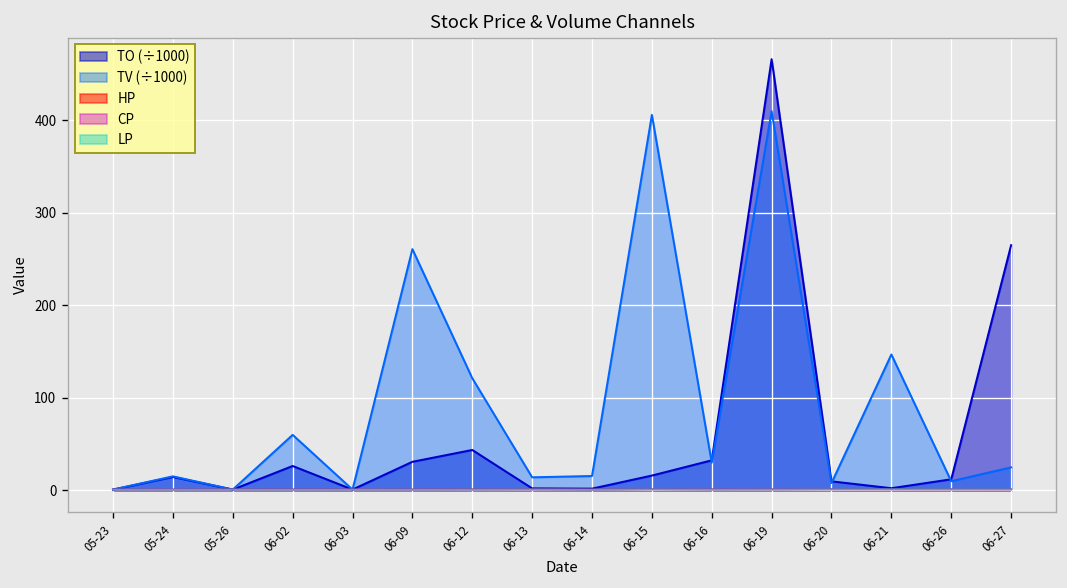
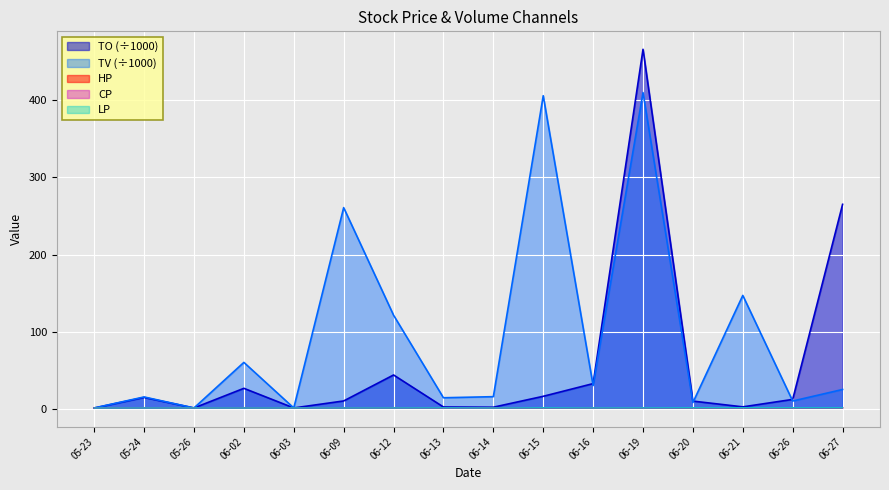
TO (÷1000), 06-09: 30 -> 10
